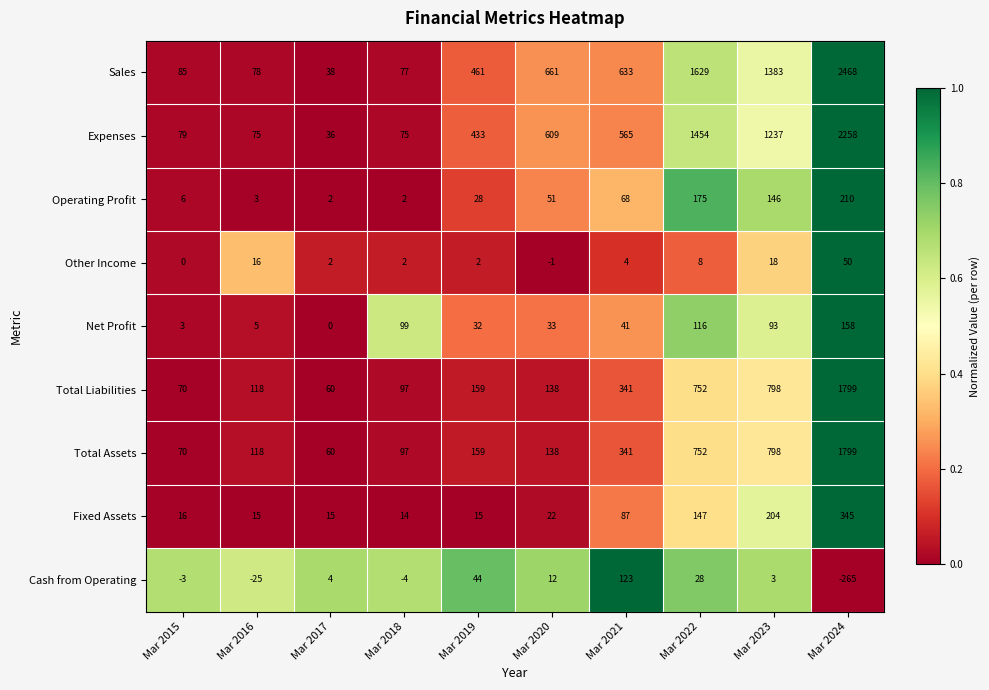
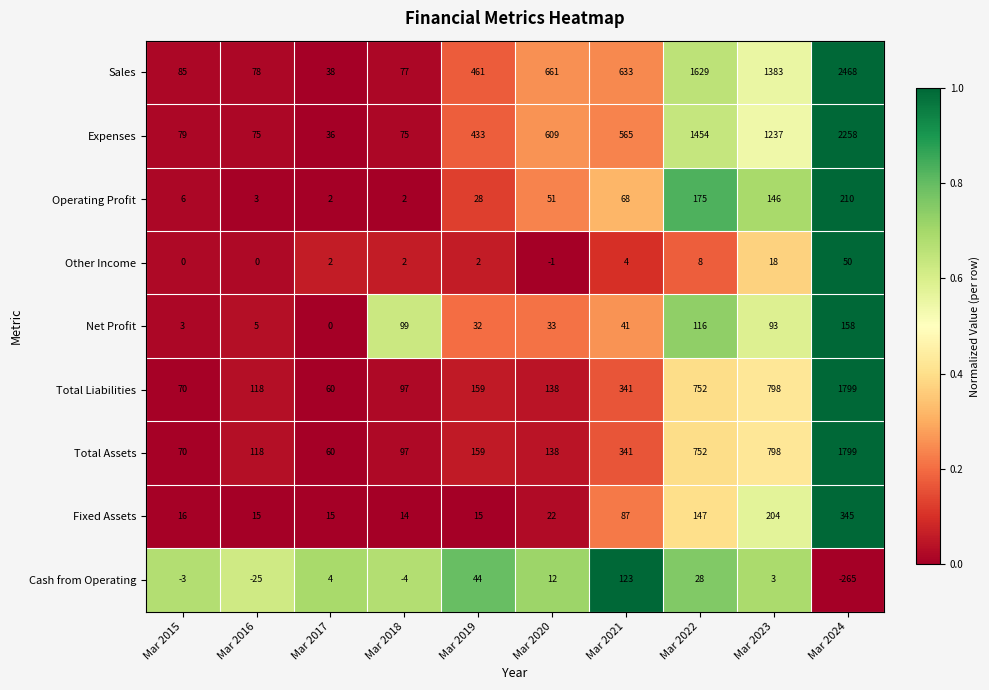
Other Income, Mar 2016: 16 -> 0
